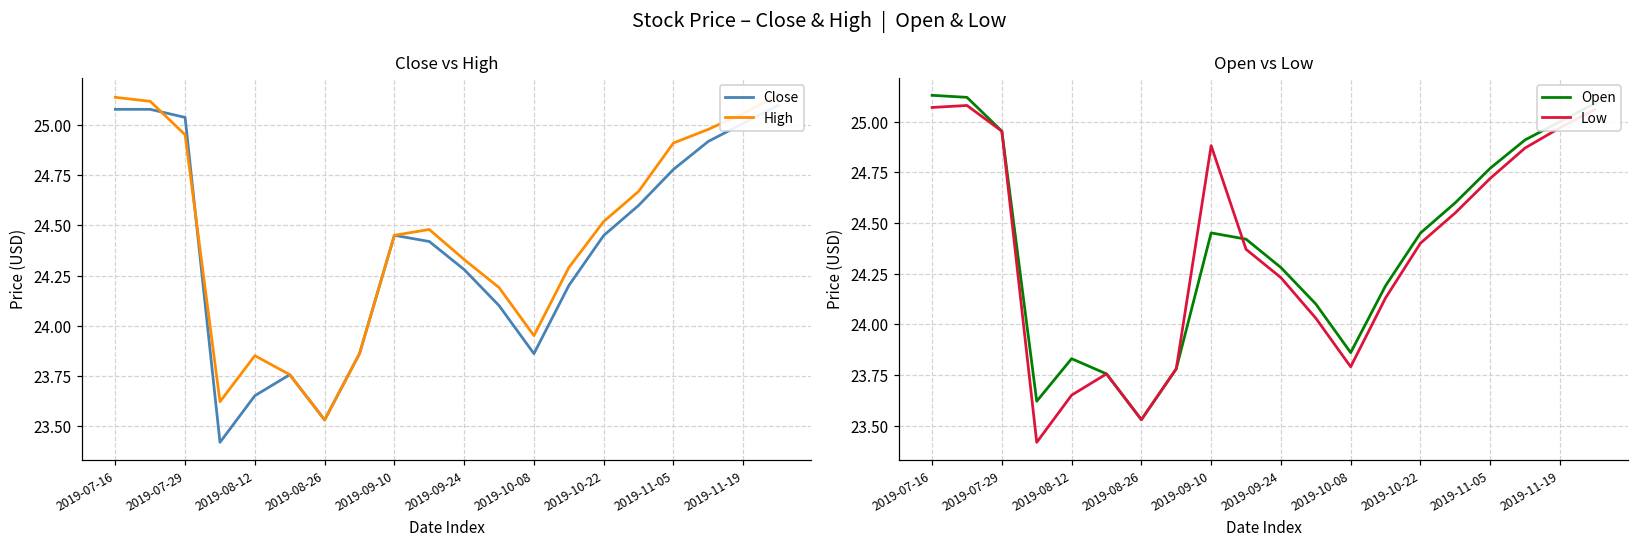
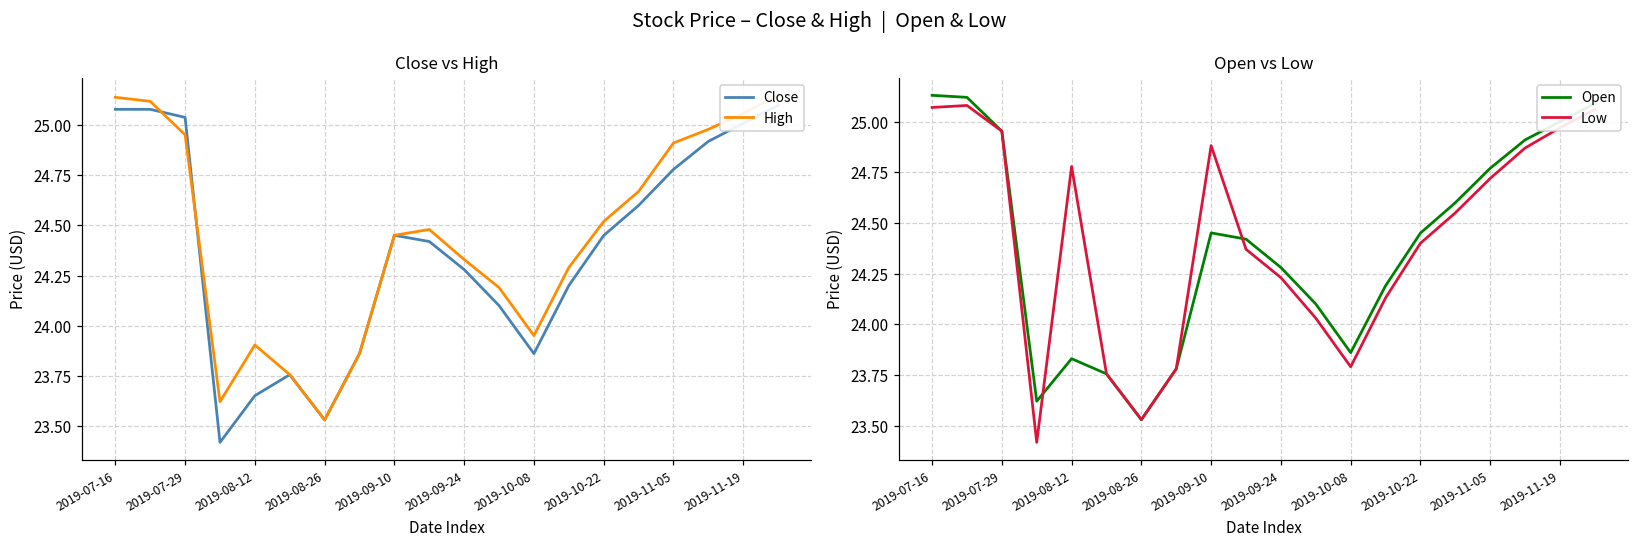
Close vs High, High, 2019-08-12: 23.85 -> 23.90
Open vs Low, Low, 2019-08-12: 23.65 -> 24.78
